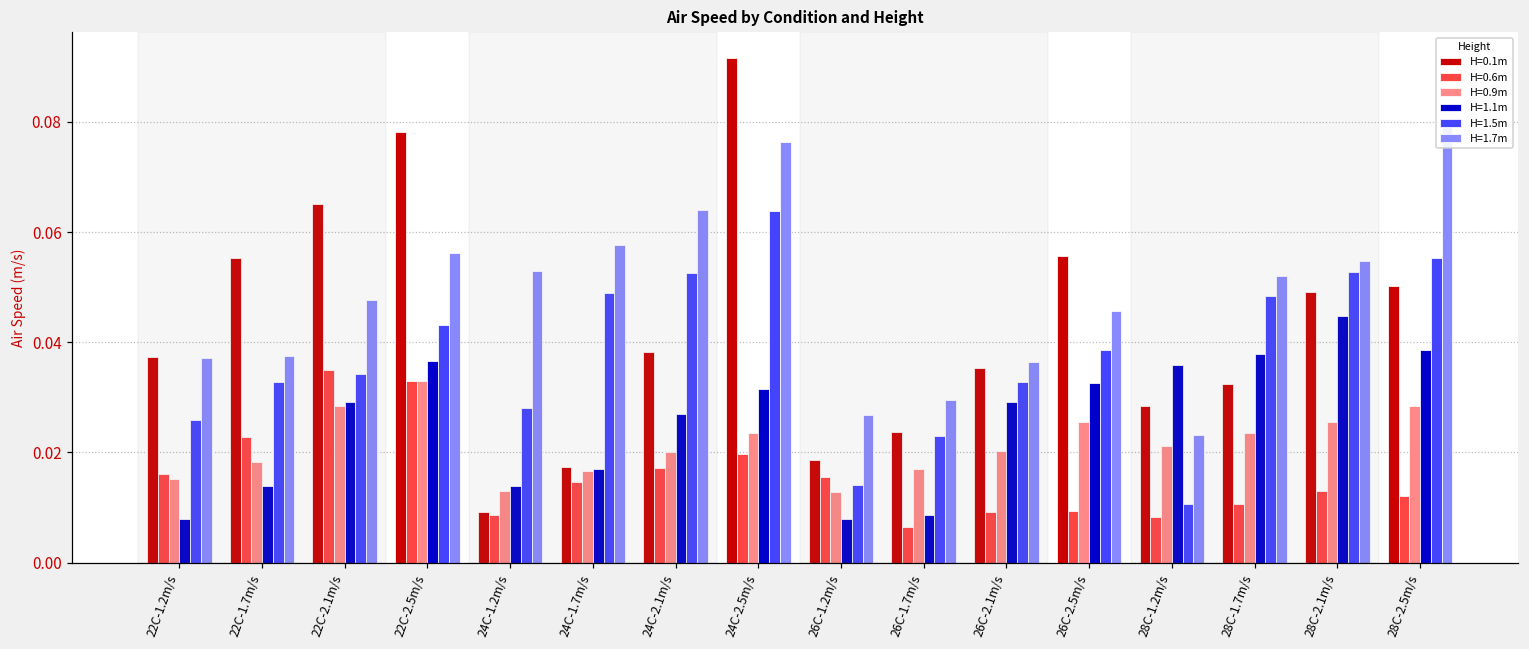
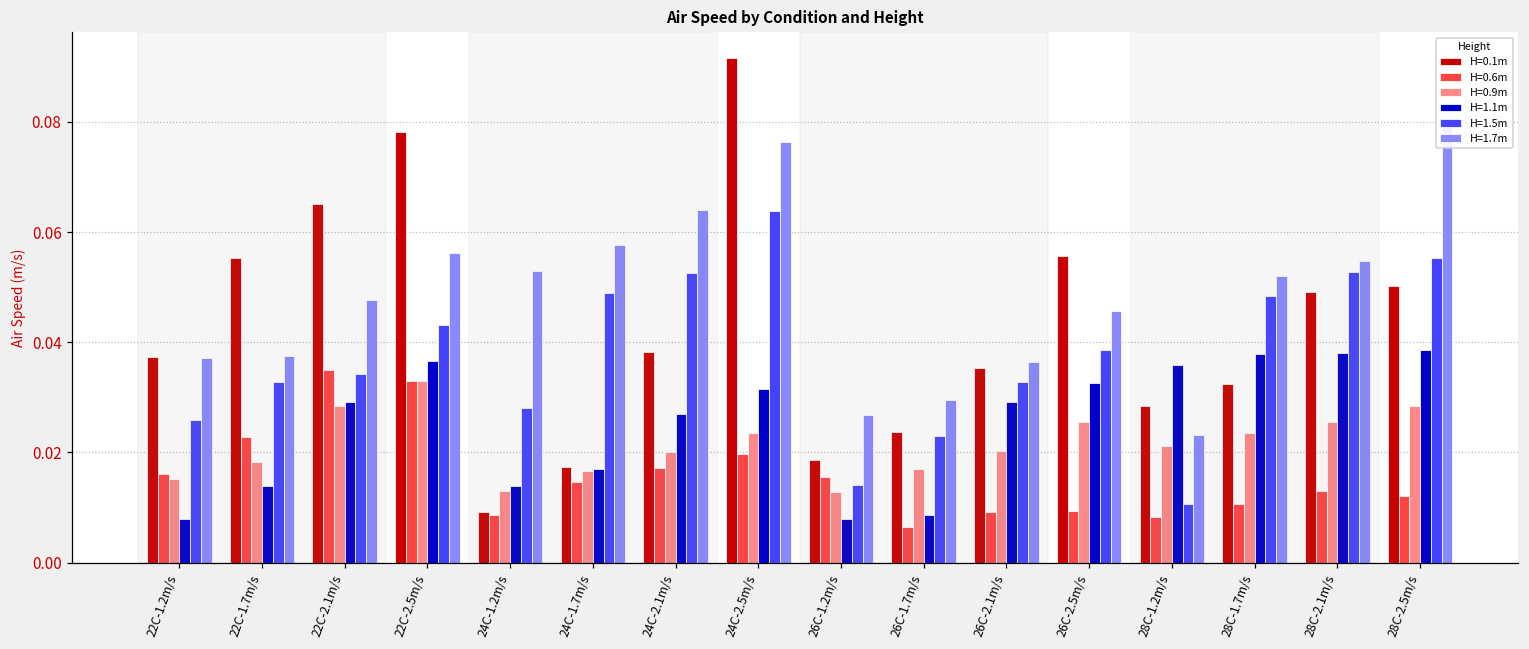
H=1.1m, 28C-2.1m/s: 0.045 -> 0.038
